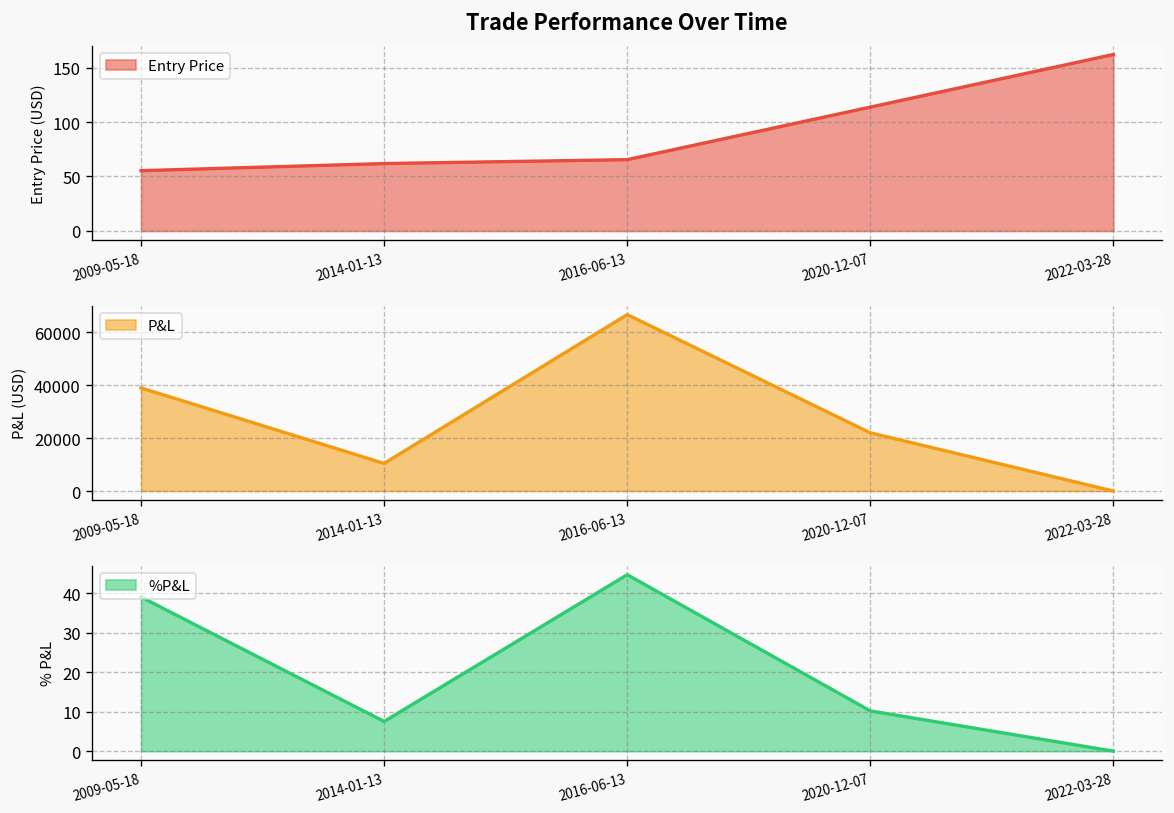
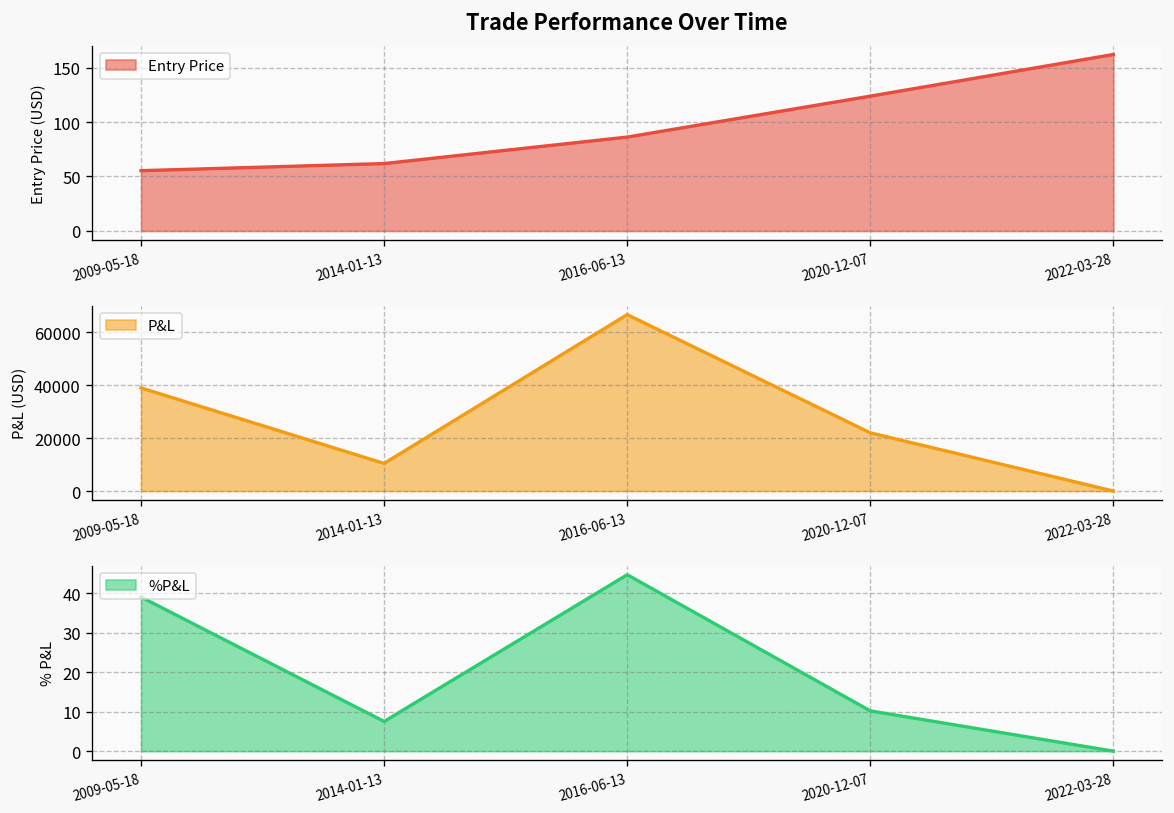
Trade Performance Over Time, 2016-06-13: 70 -> 90
Trade Performance Over Time, 2020-12-07: 110 -> 120
